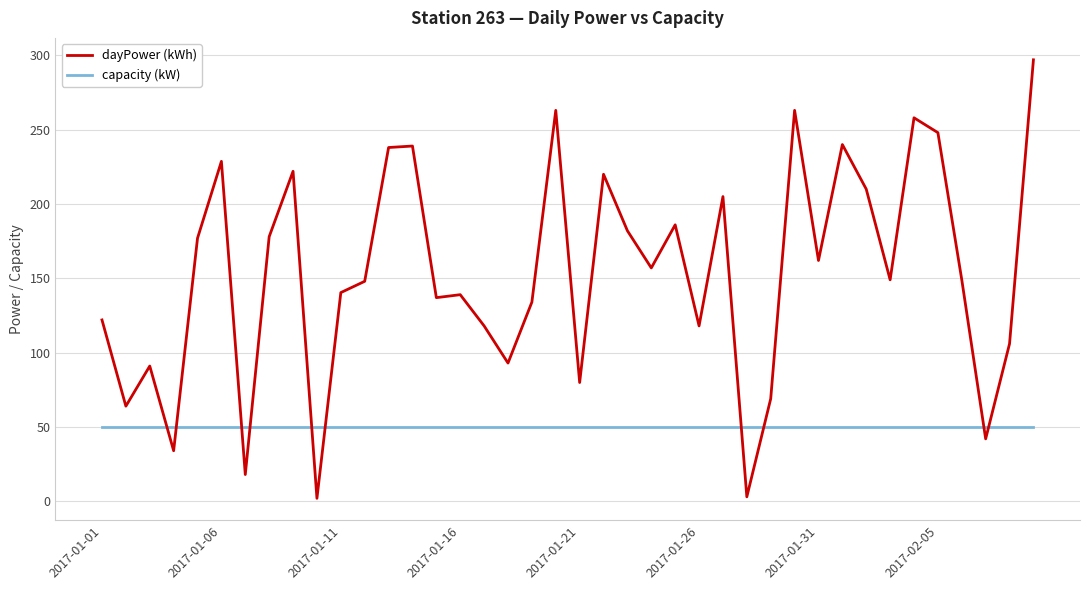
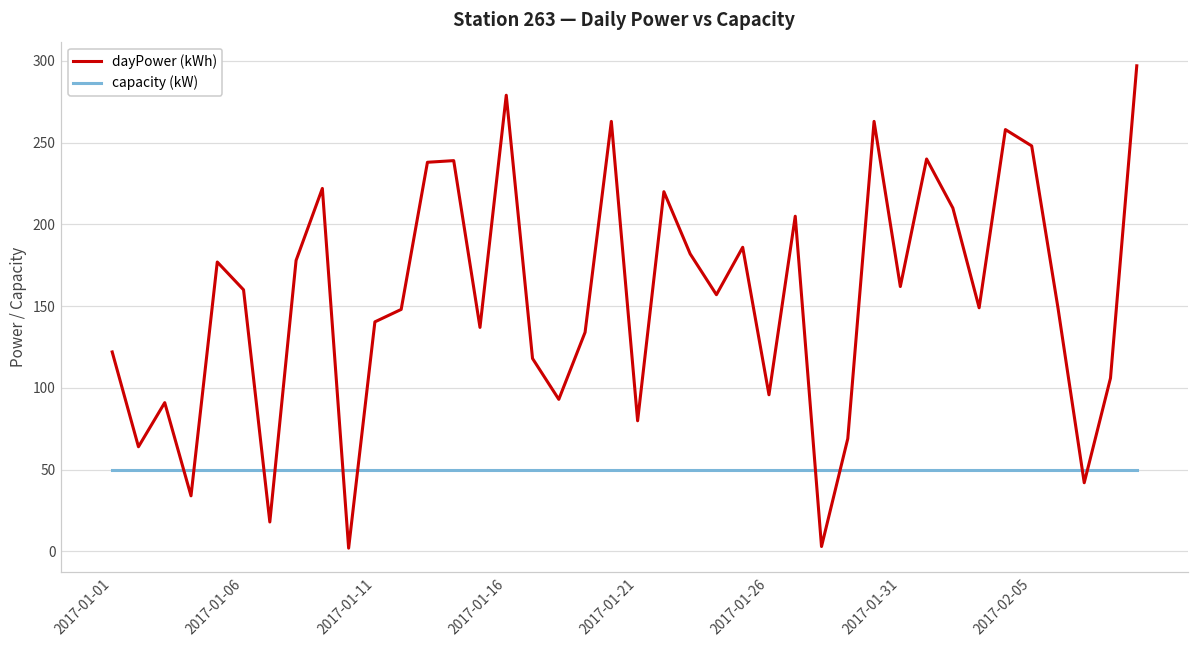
dayPower (kWh), 2017-01-06: 229 -> 160
dayPower (kWh), 2017-01-16: 139 -> 279
dayPower (kWh), 2017-01-26: 118 -> 96
